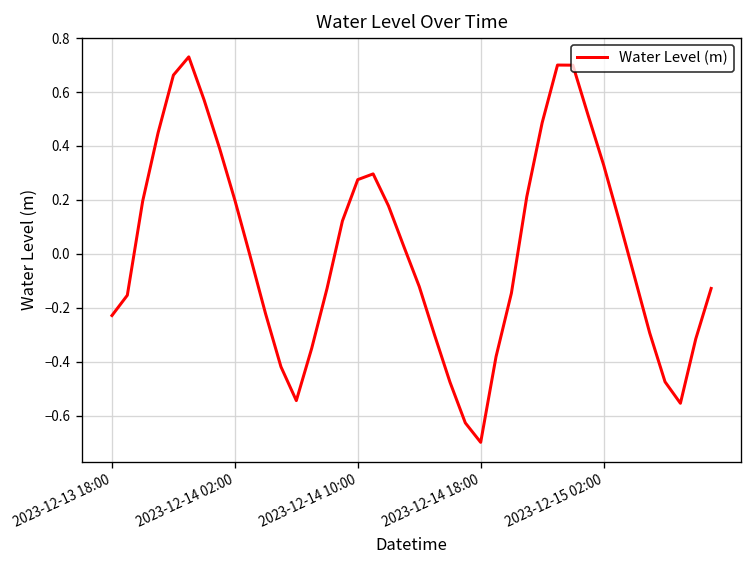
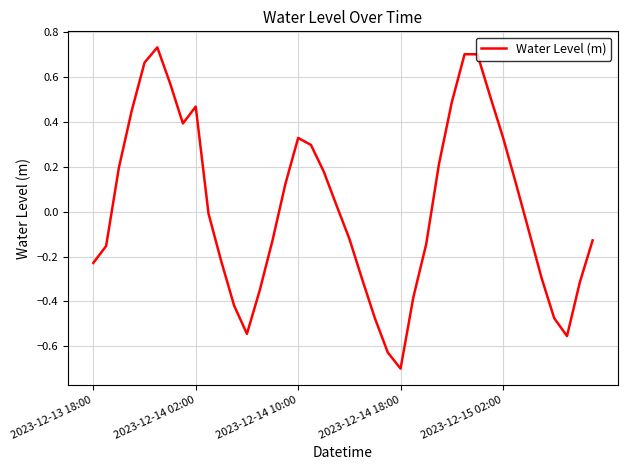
2023-12-14 02:00: 0.20 -> 0.47
2023-12-14 10:00: 0.28 -> 0.33
